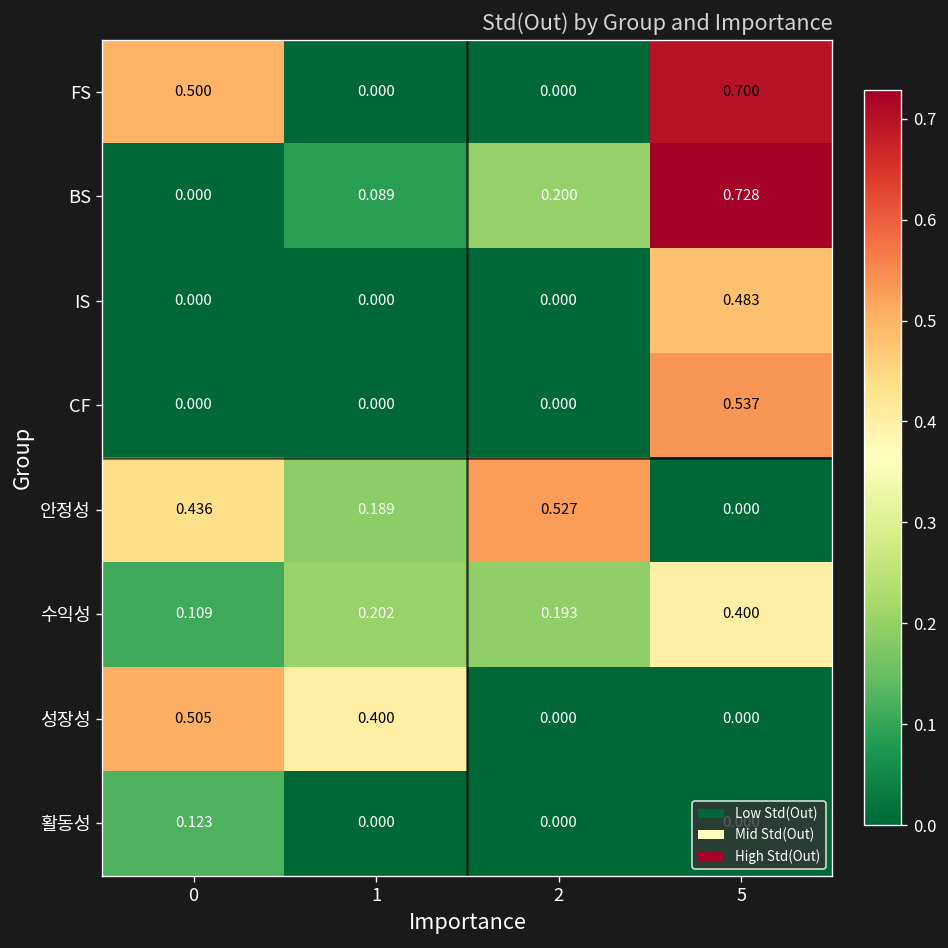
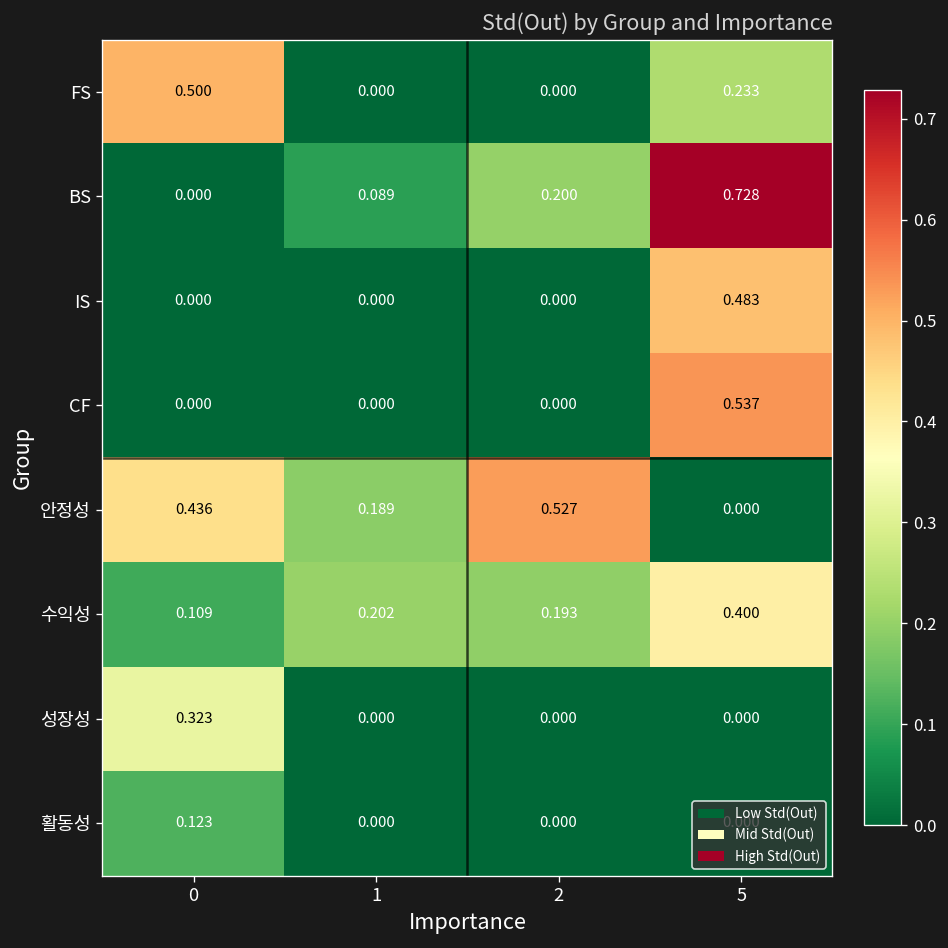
FS, 5: 0.700 -> 0.233
성장성, 0: 0.505 -> 0.323
성장성, 1: 0.400 -> 0.000
